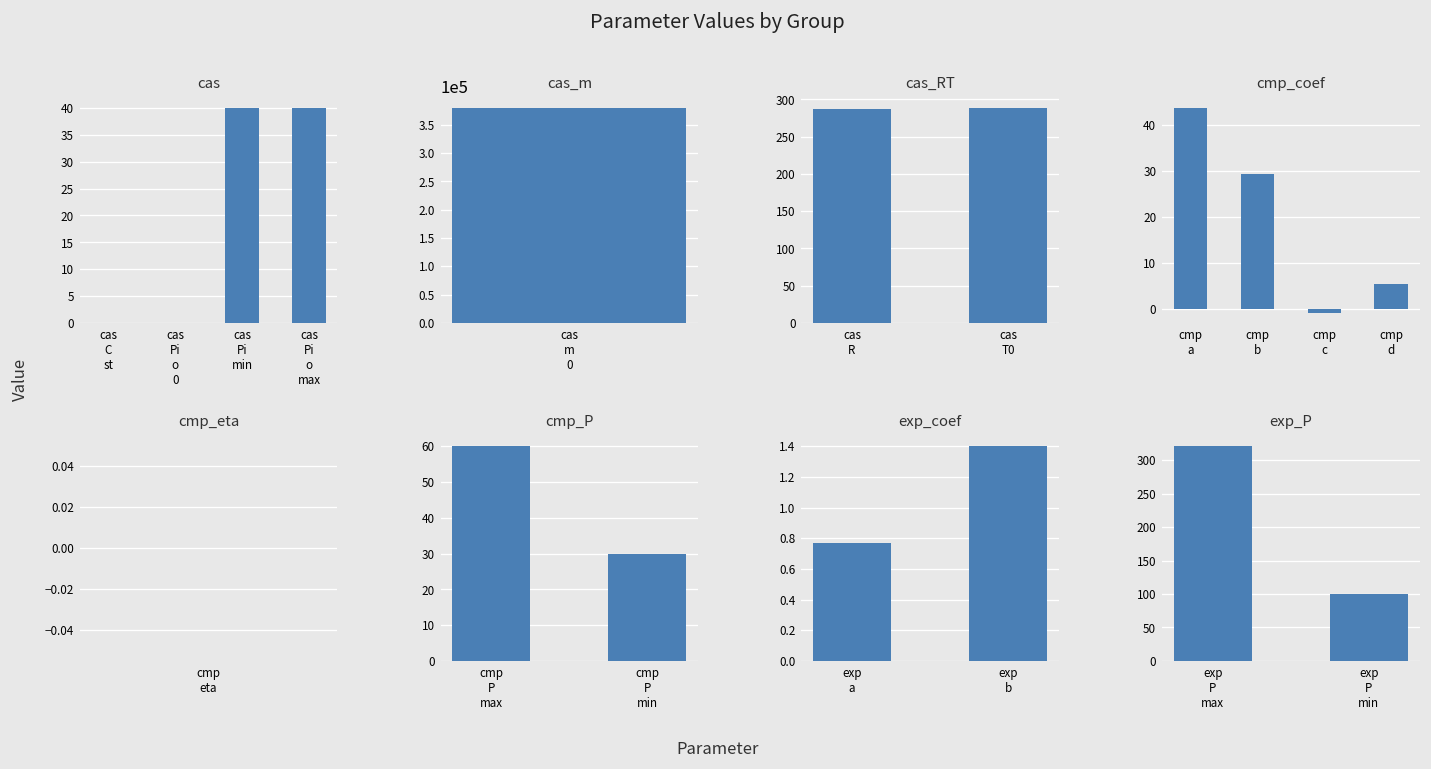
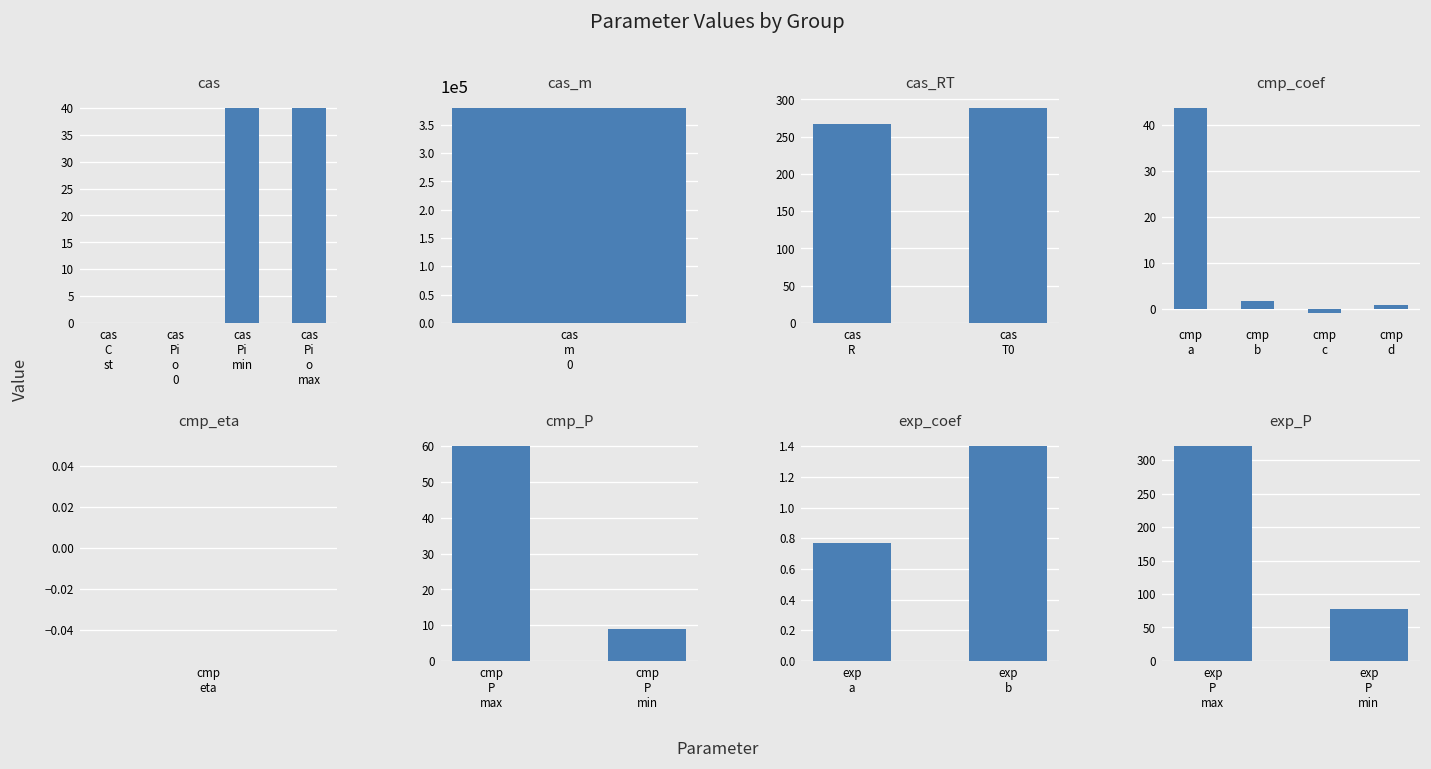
cas_RT, cas R: 290 -> 270
cmp_coef, cmp b: 29 -> 2
cmp_coef, cmp d: 5 -> 1
cmp_P, cmp P min: 30 -> 9
exp_P, exp P min: 100 -> 80
